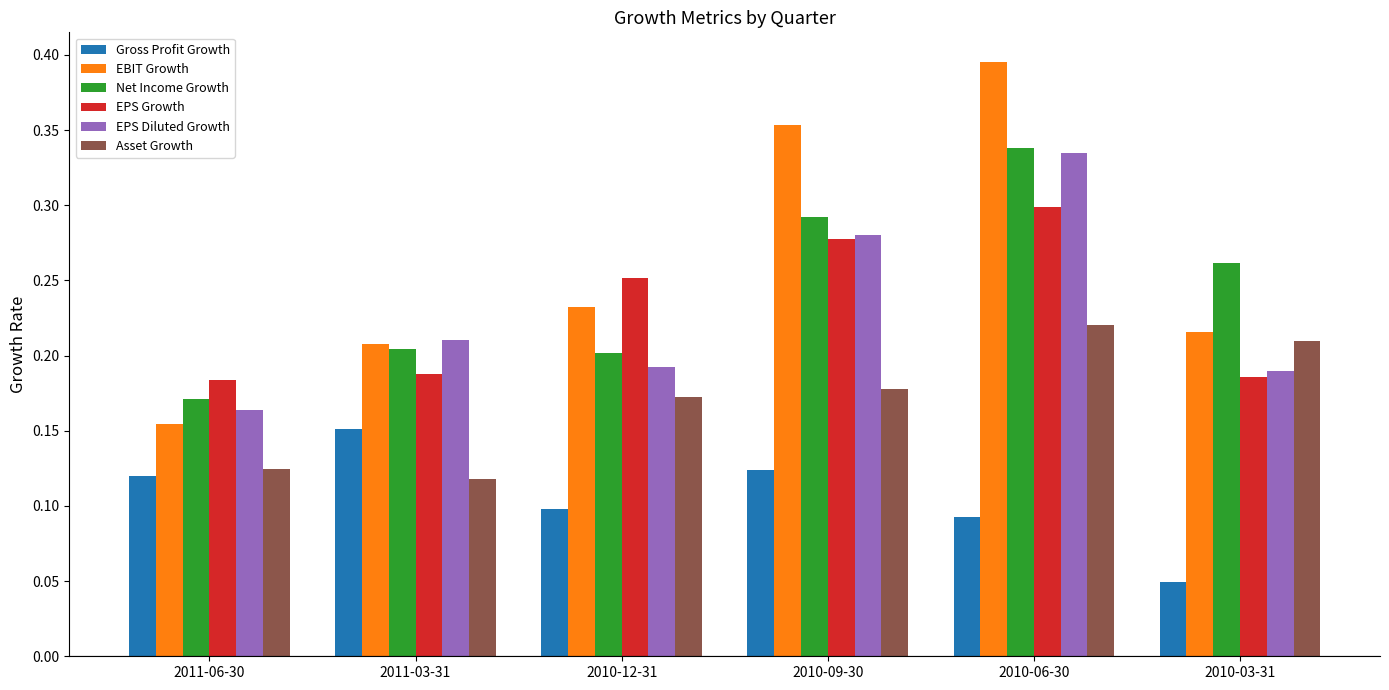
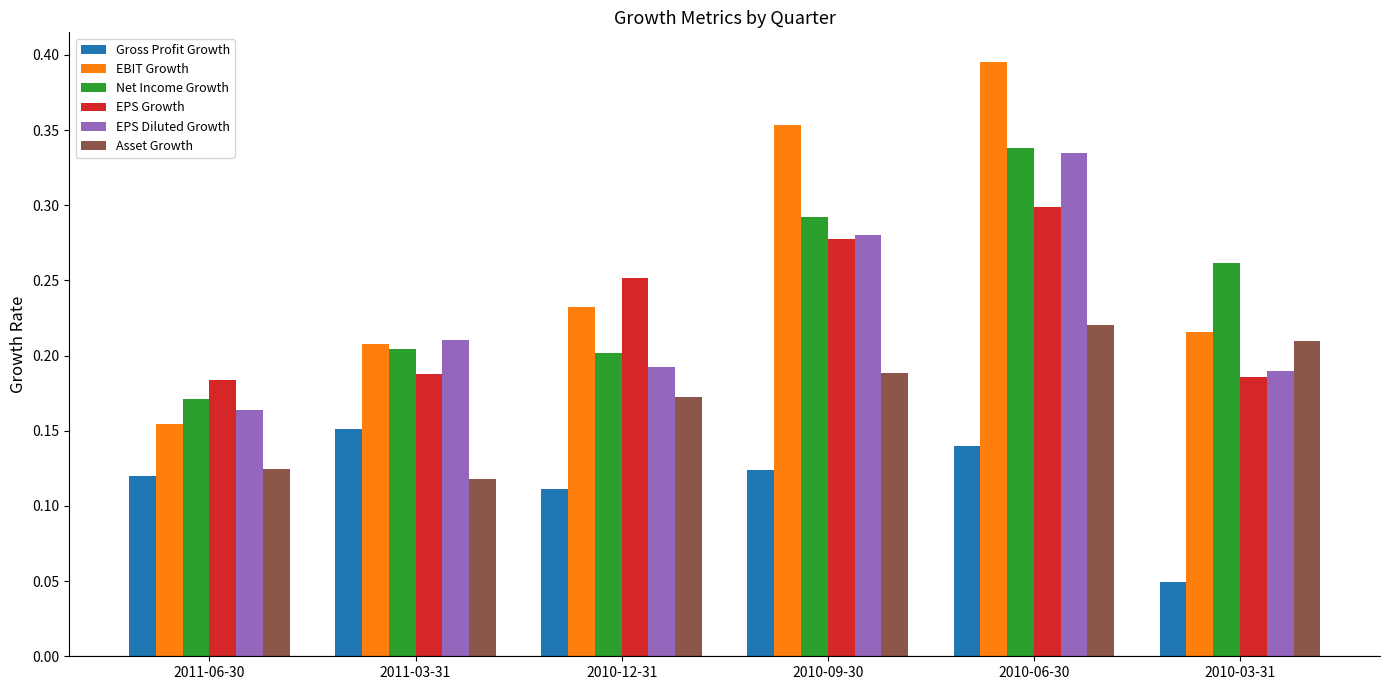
Gross Profit Growth, 2010-12-31: 0.098 -> 0.111
Asset Growth, 2010-09-30: 0.178 -> 0.189
Gross Profit Growth, 2010-06-30: 0.092 -> 0.140
